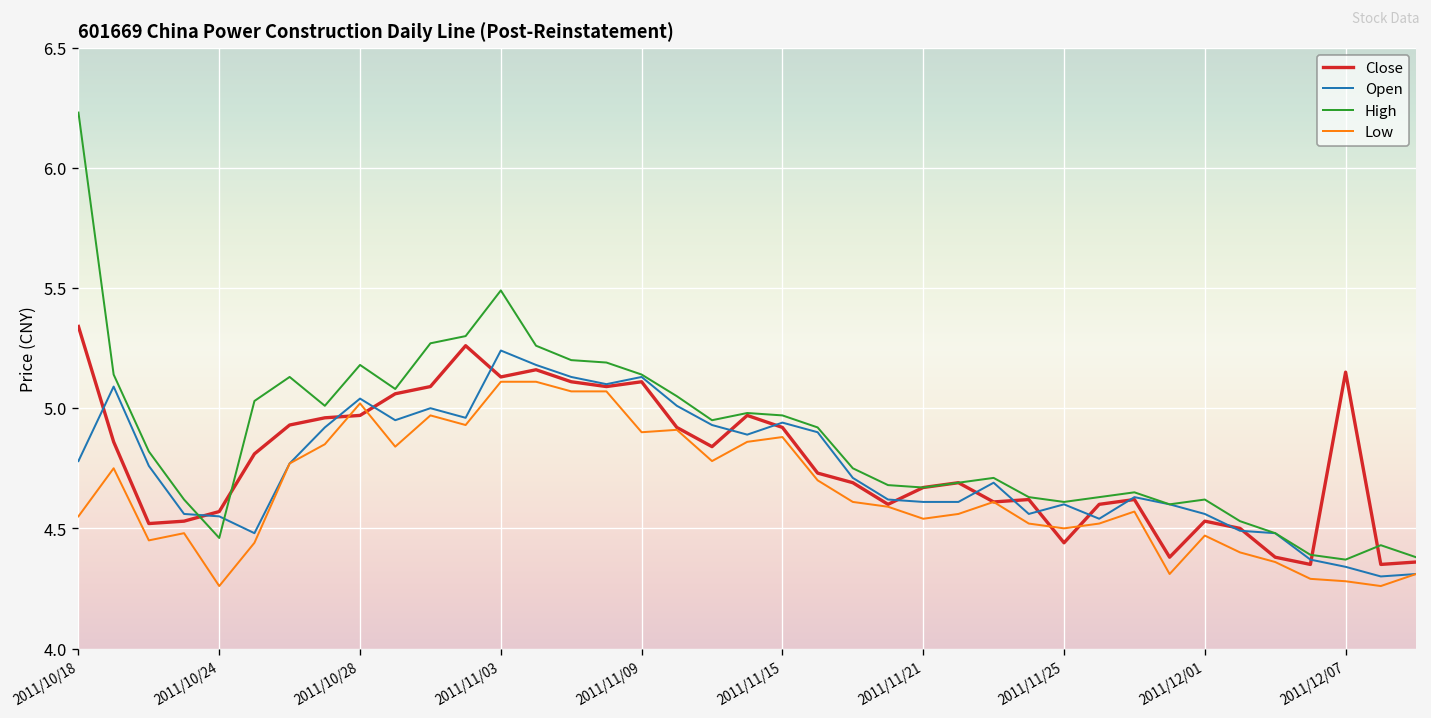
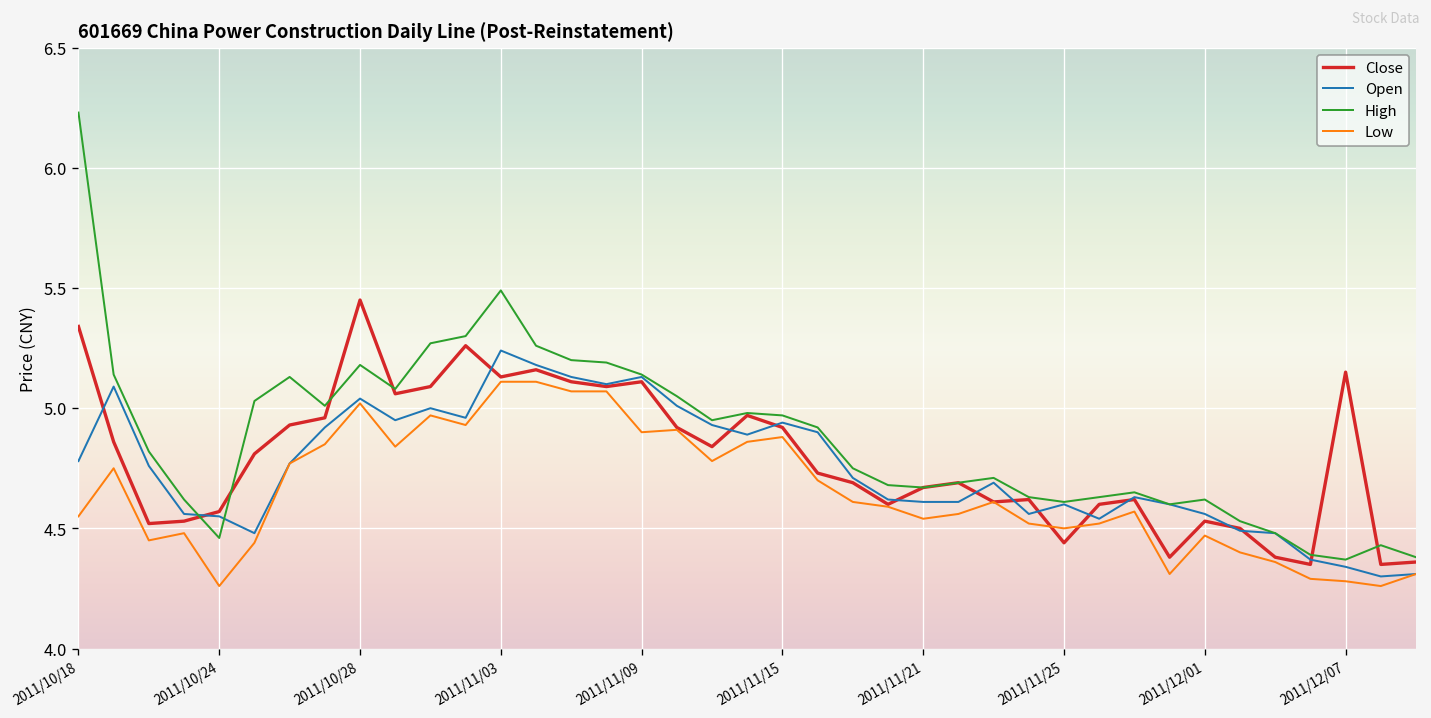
Close, 2011/10/28: 4.97 -> 5.45
